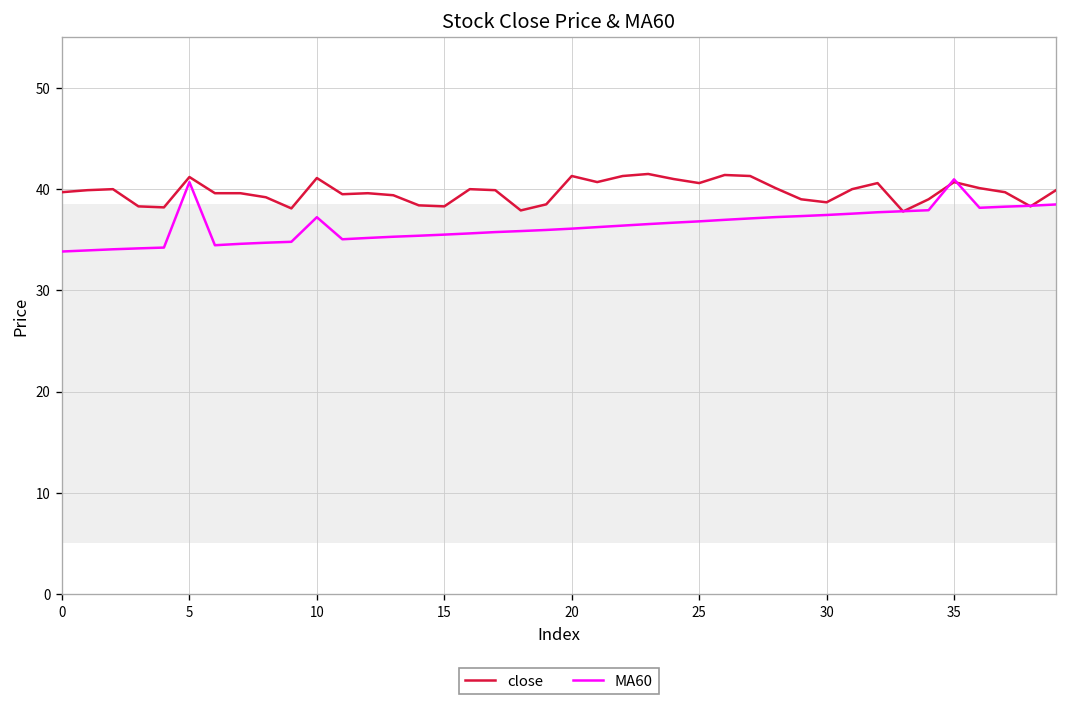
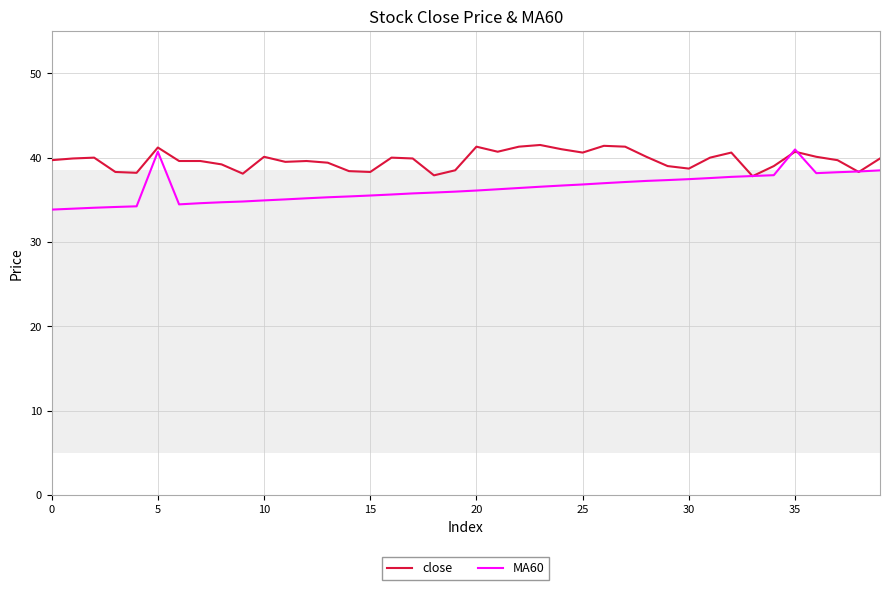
close, 10: 41 -> 40
MA60, 10: 37 -> 35
